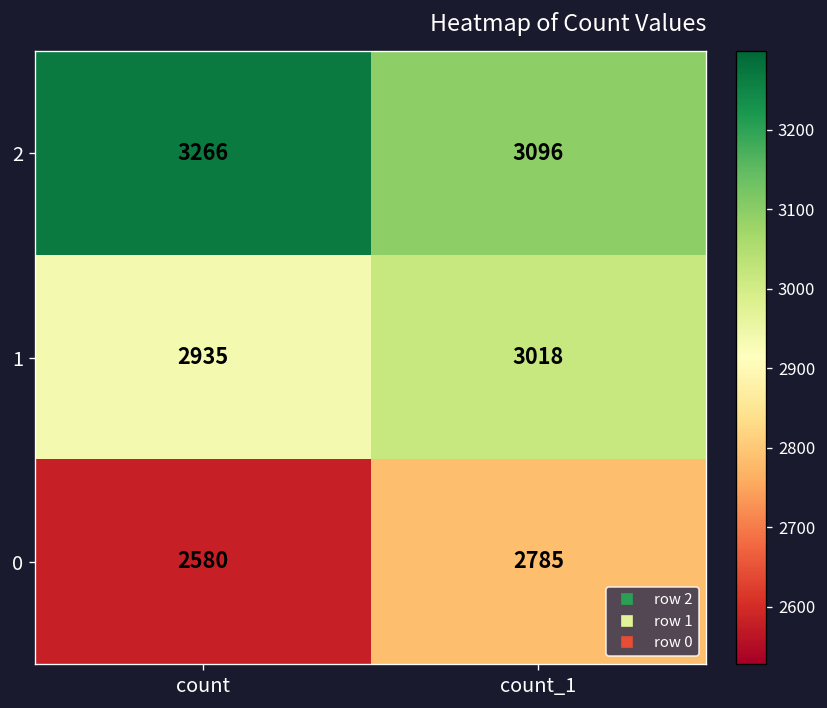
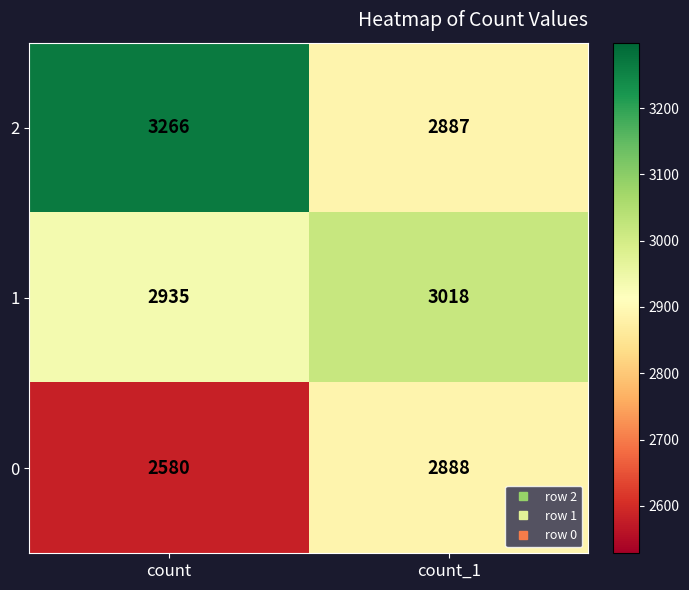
2, count_1: 3096 -> 2887
0, count_1: 2785 -> 2888
